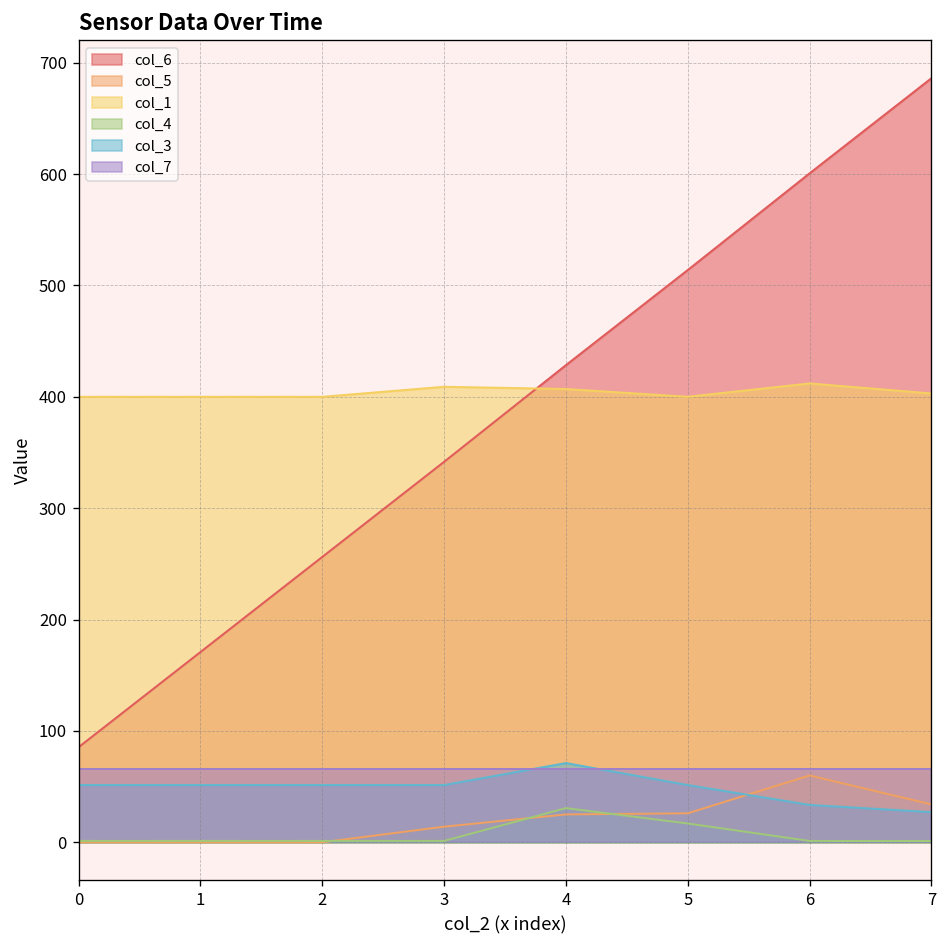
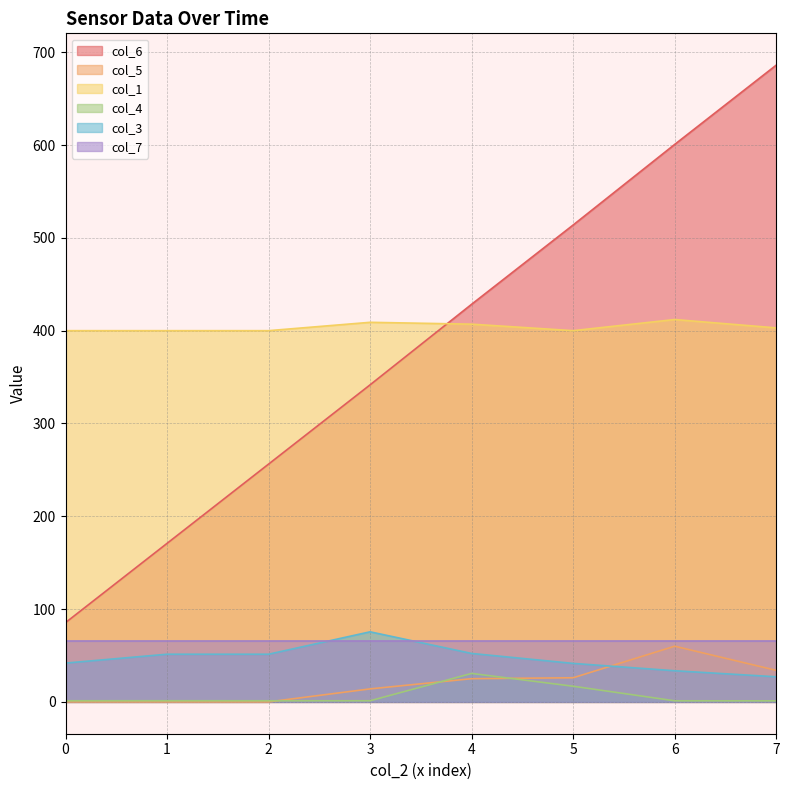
col_3, 0: 50 -> 40
col_3, 3: 50 -> 80
col_3, 4: 70 -> 50
col_3, 5: 50 -> 40
